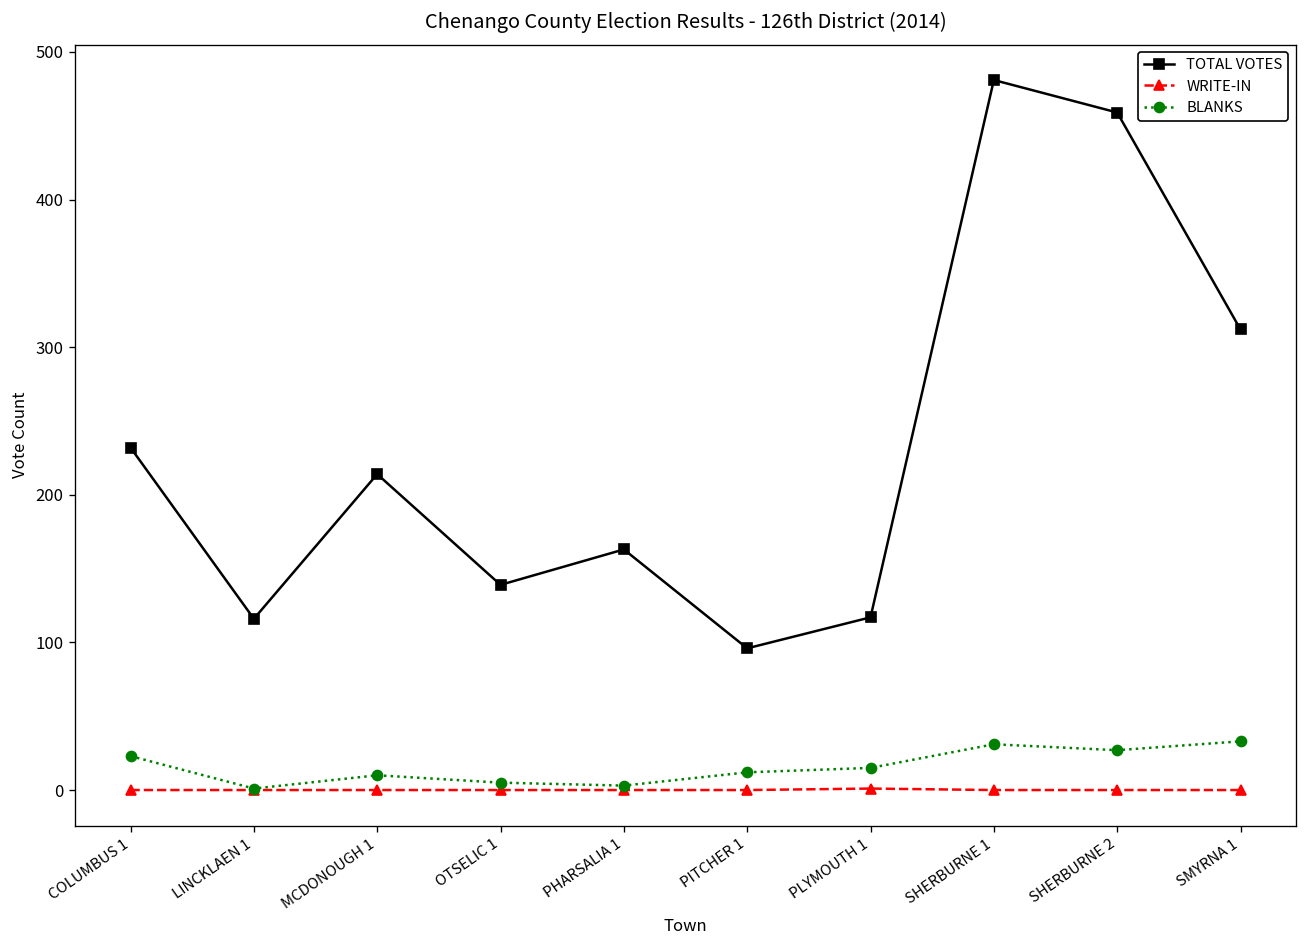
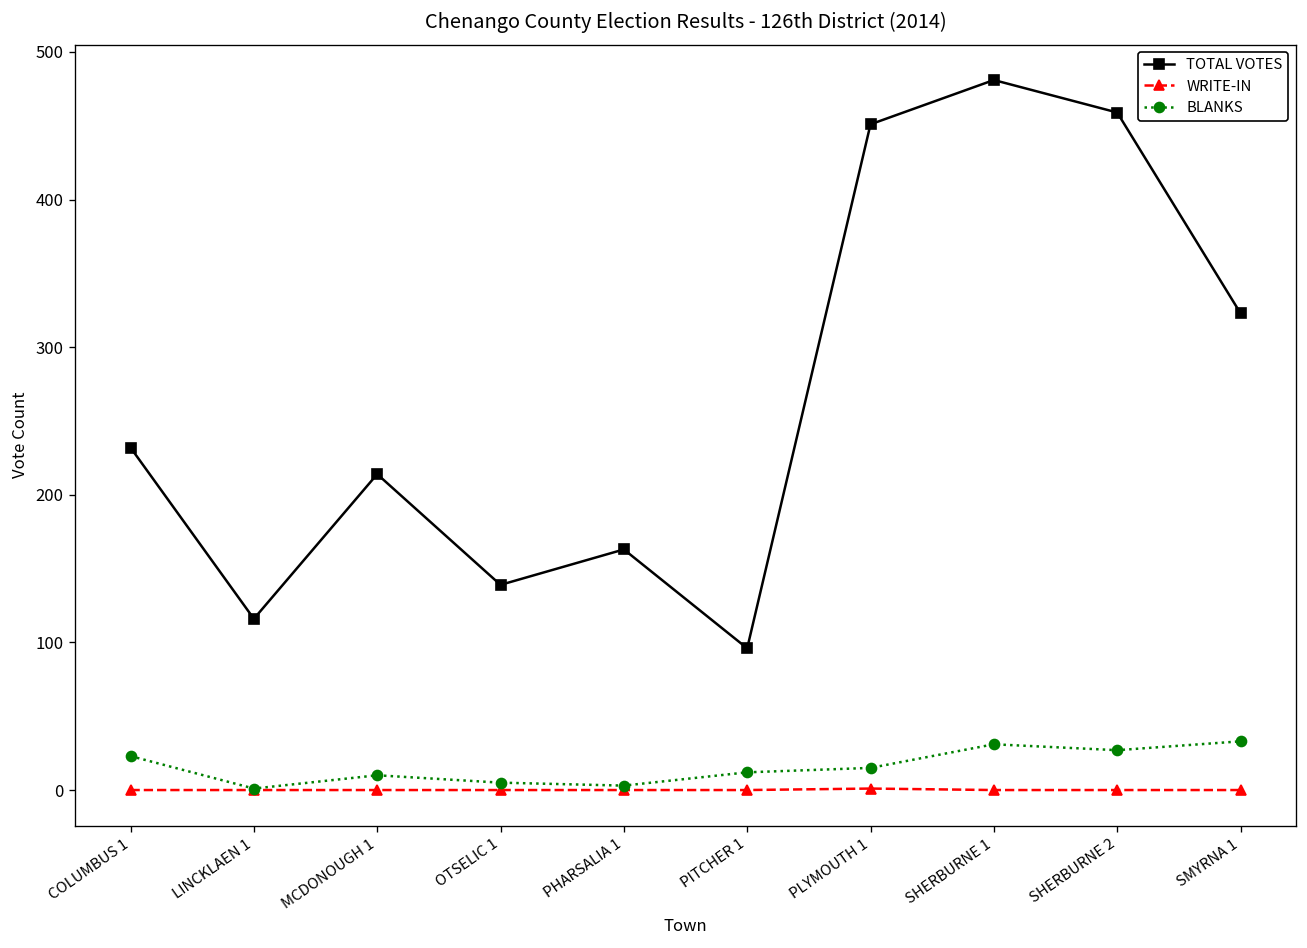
TOTAL VOTES, PLYMOUTH 1: 117 -> 451
TOTAL VOTES, SMYRNA 1: 312 -> 323
